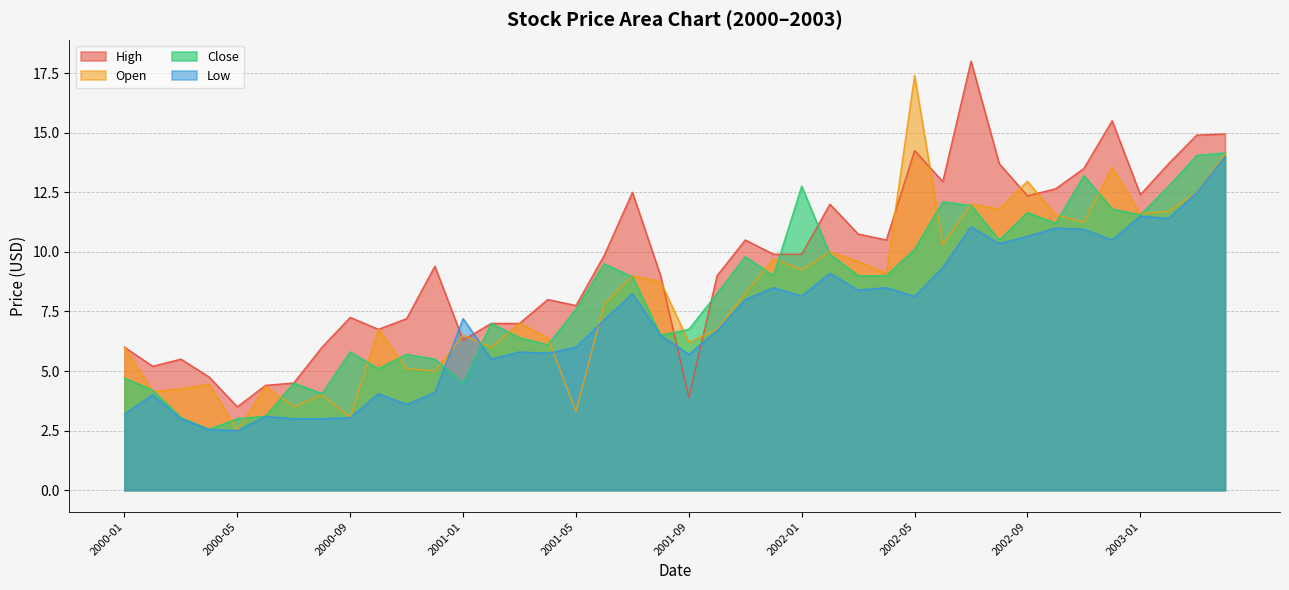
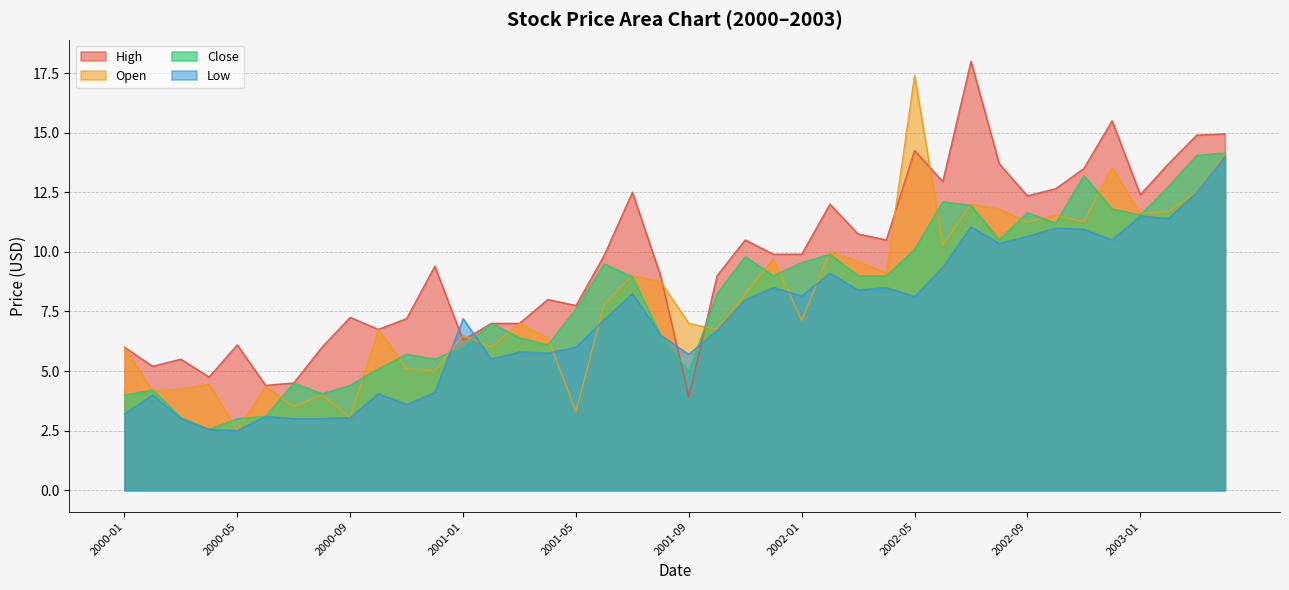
Close, 2000-01: 4.7 -> 4.0
High, 2000-05: 3.5 -> 6.1
Close, 2000-09: 5.8 -> 4.4
Close, 2001-01: 4.5 -> 6.0
Open, 2001-09: 6.2 -> 7.0
Close, 2001-09: 6.8 -> 5.0
Open, 2002-01: 9.3 -> 7.1
Close, 2002-01: 12.8 -> 9.6
Open, 2002-09: 13.0 -> 11.3
